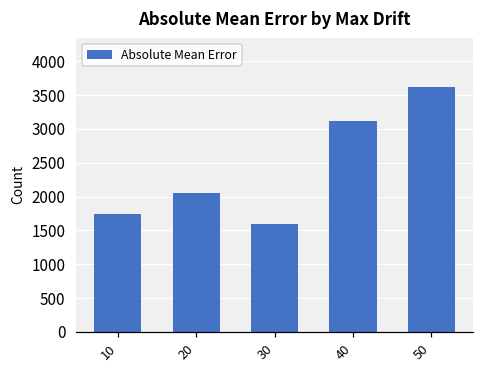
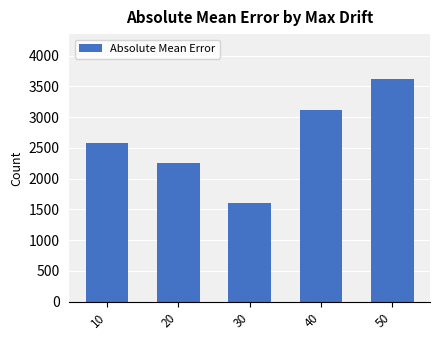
10: 1700 -> 2600
20: 2000 -> 2300
